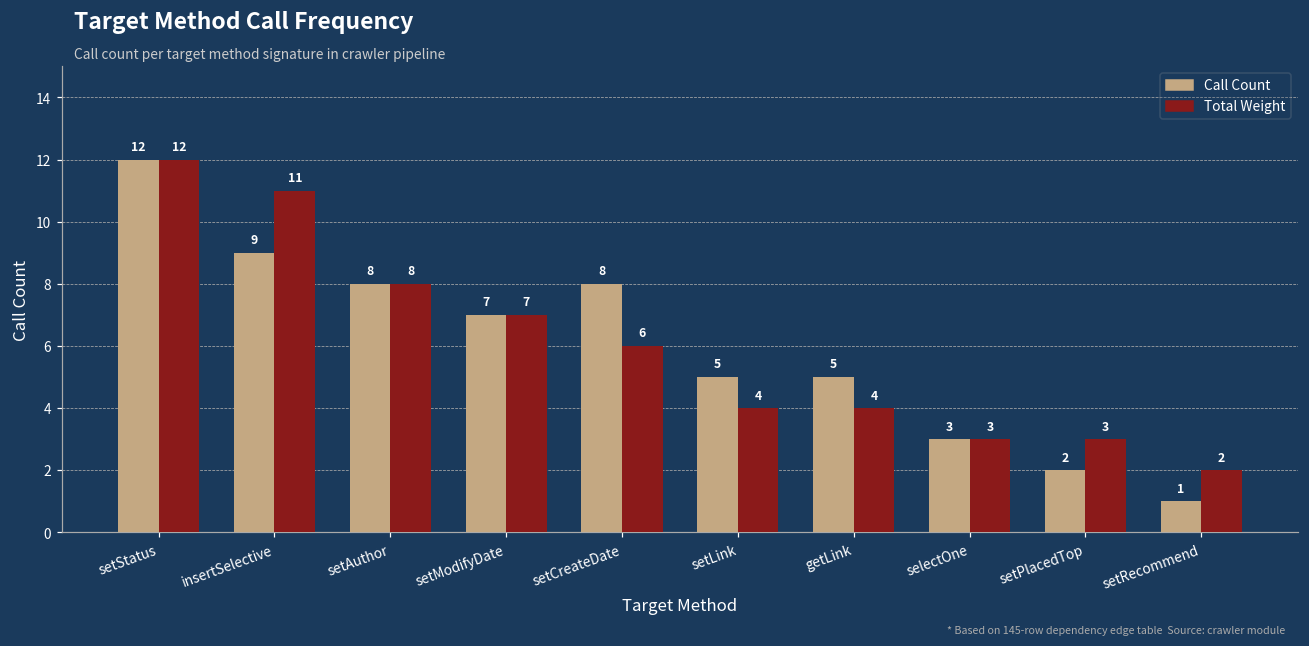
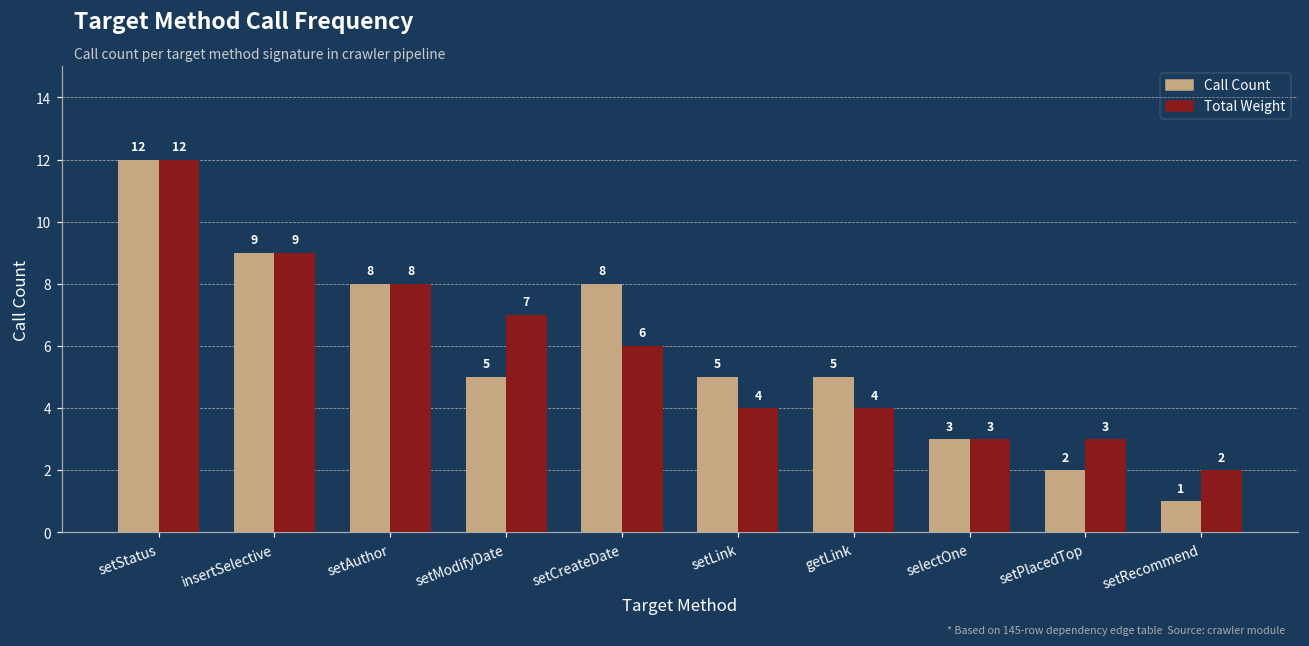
Total Weight, insertSelective: 11 -> 9
Call Count, setModifyDate: 7 -> 5
